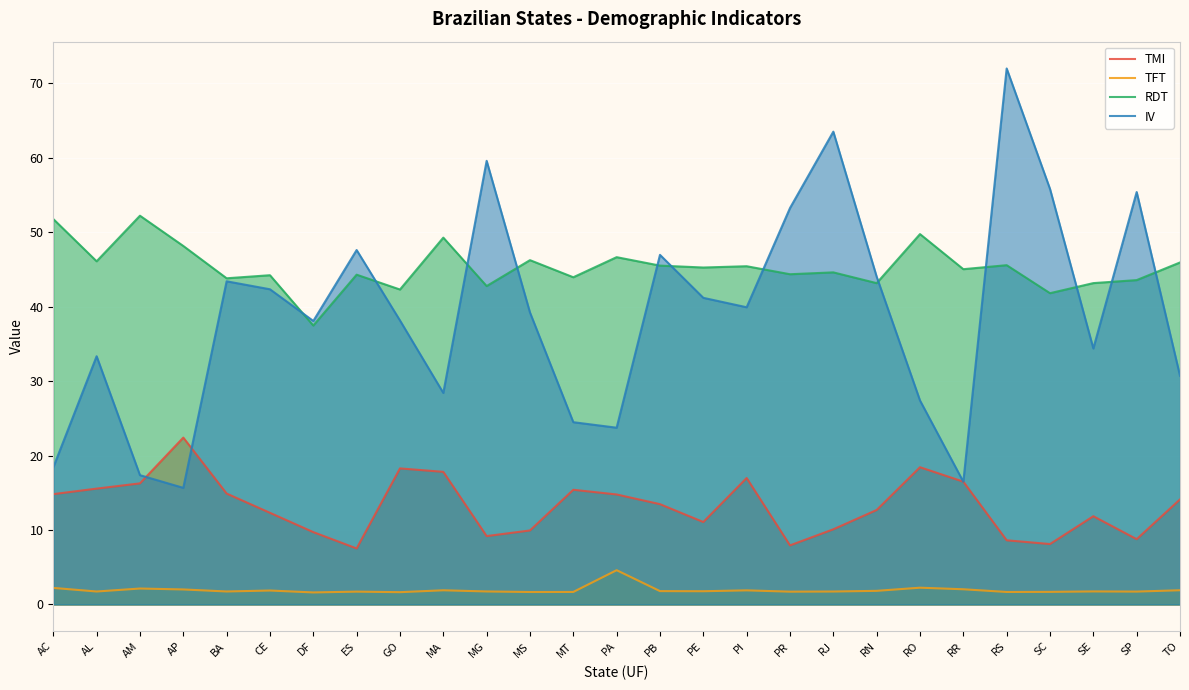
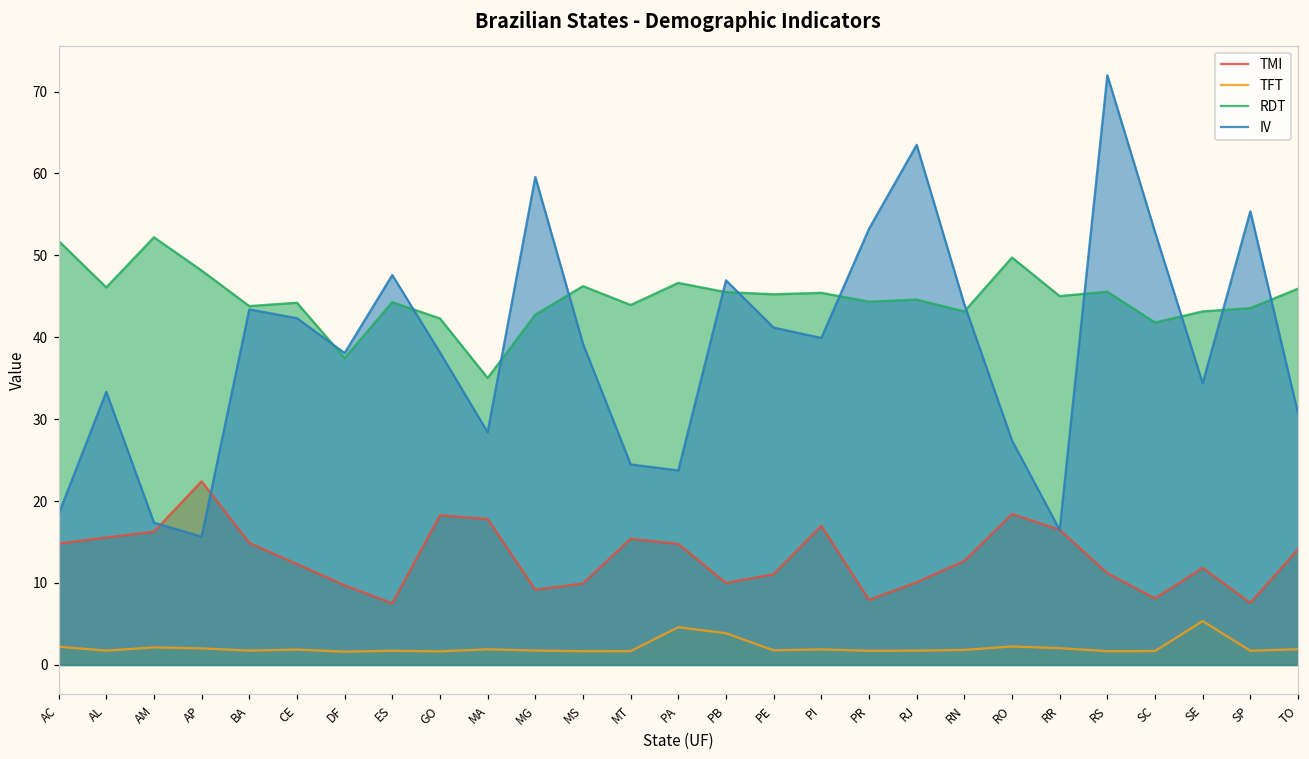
RDT, MA: 49 -> 35
TMI, PB: 13 -> 10
TFT, PB: 2 -> 4
TMI, RS: 9 -> 11
IV, SC: 56 -> 53
TFT, SE: 2 -> 5
TMI, SP: 9 -> 8
